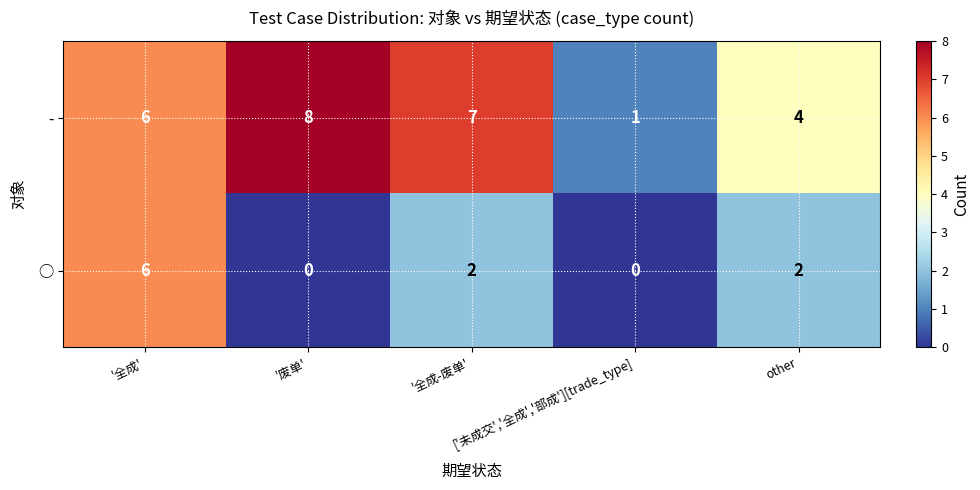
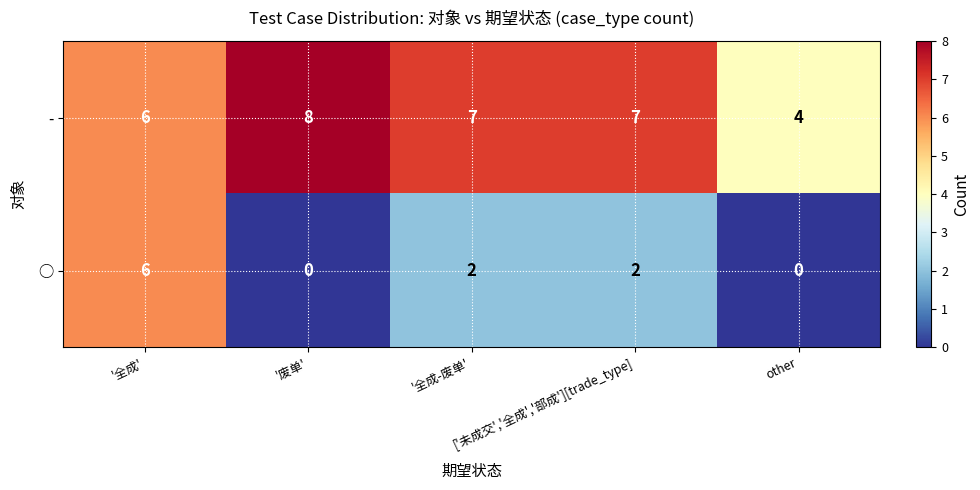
-, ['未成交','全成','部成'][trade_type]: 1 -> 7
○, ['未成交','全成','部成'][trade_type]: 0 -> 2
○, other: 2 -> 0
